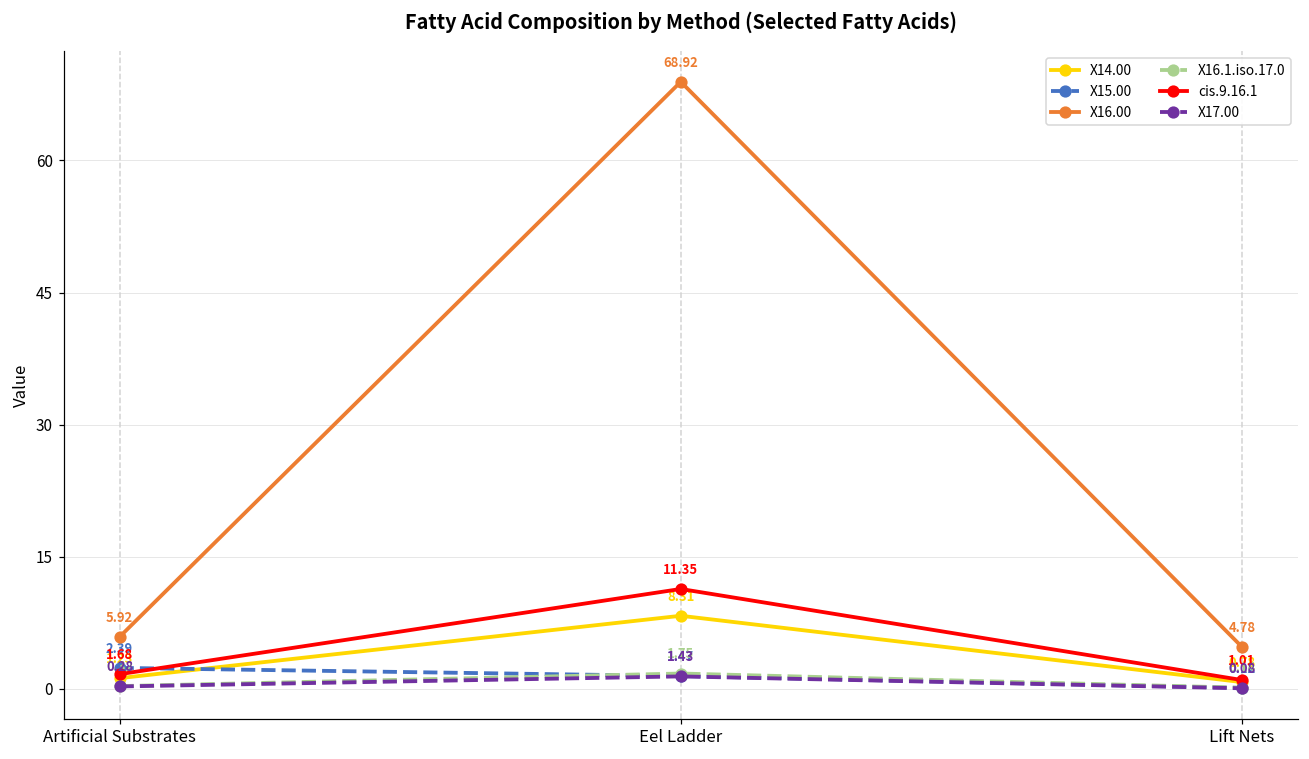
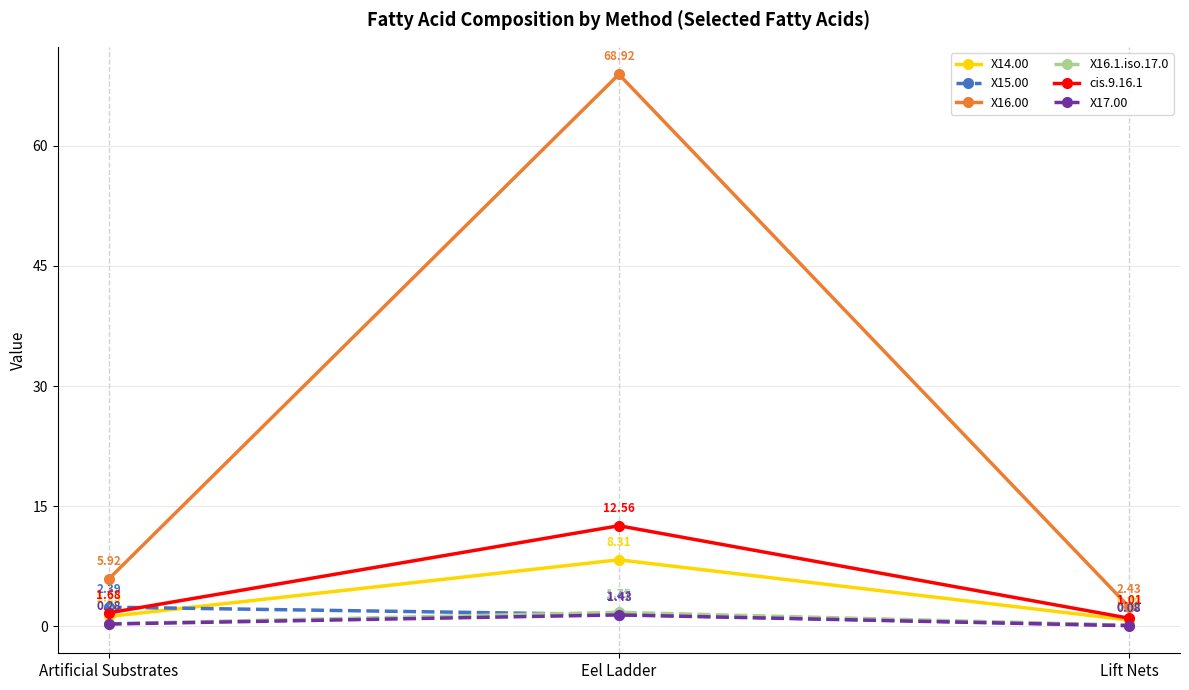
cis.9.16.1, Eel Ladder: 11.35 -> 12.56
X16.00, Lift Nets: 4.78 -> 2.43
